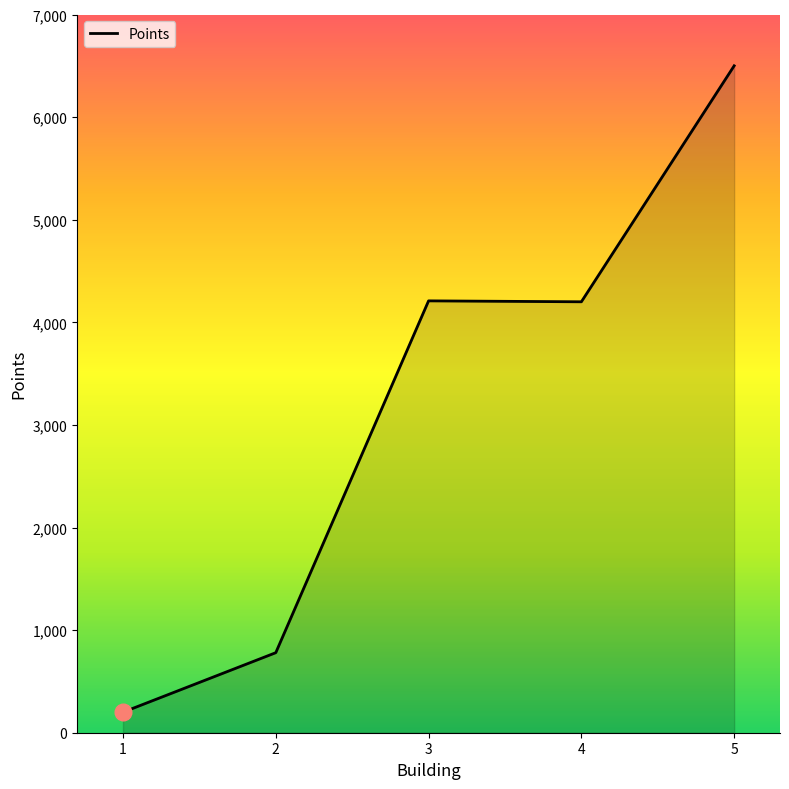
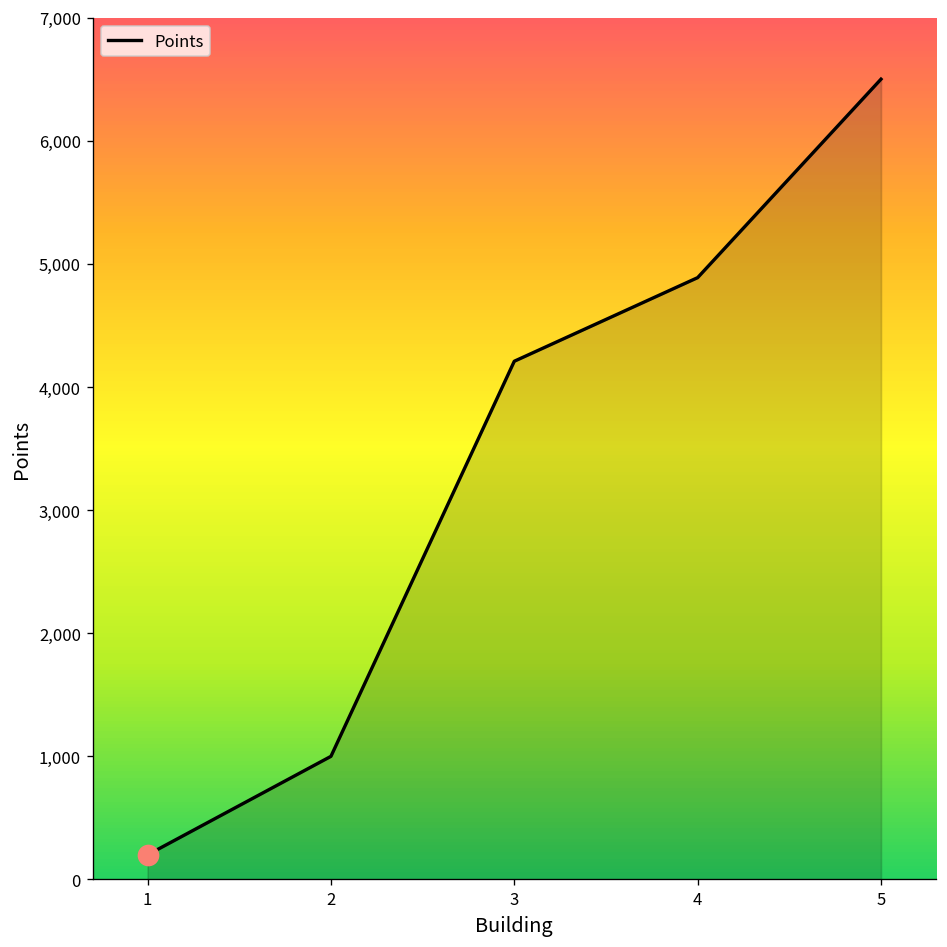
Points, 2: 780 -> 1,000
Points, 4: 4,200 -> 4,890
